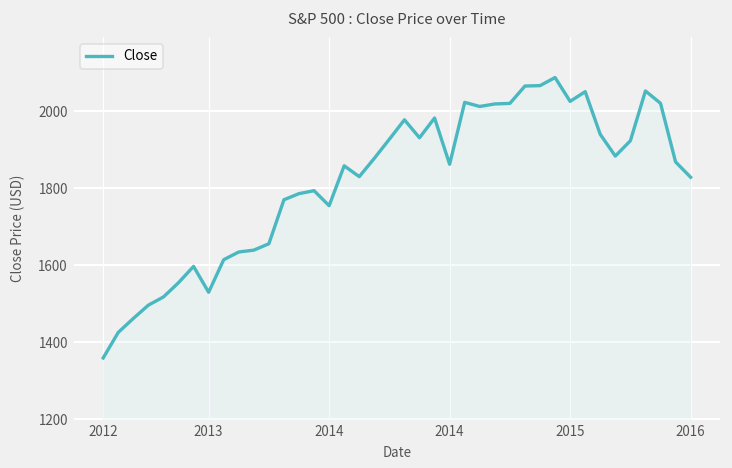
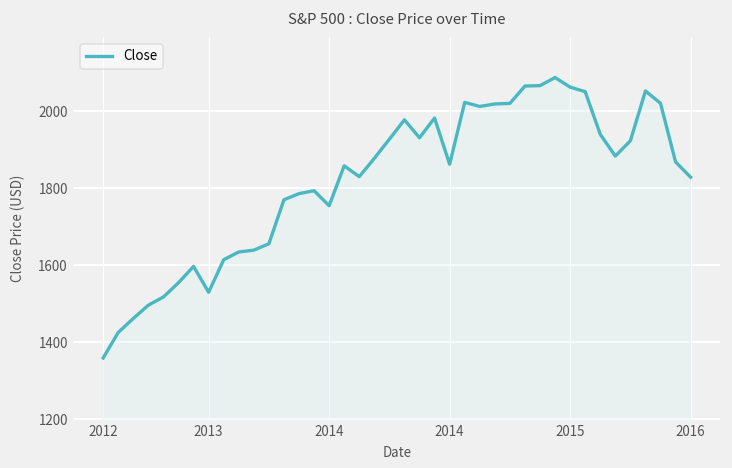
2015: 2030 -> 2060
